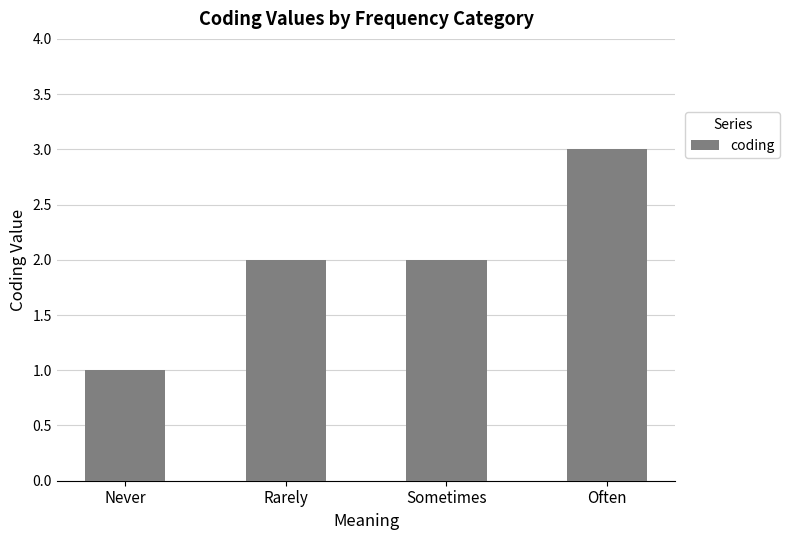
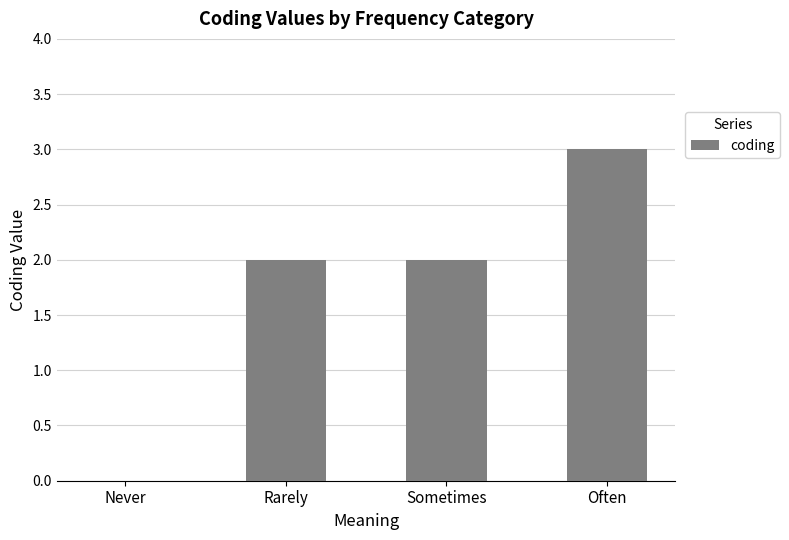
Never: 1 -> 0
